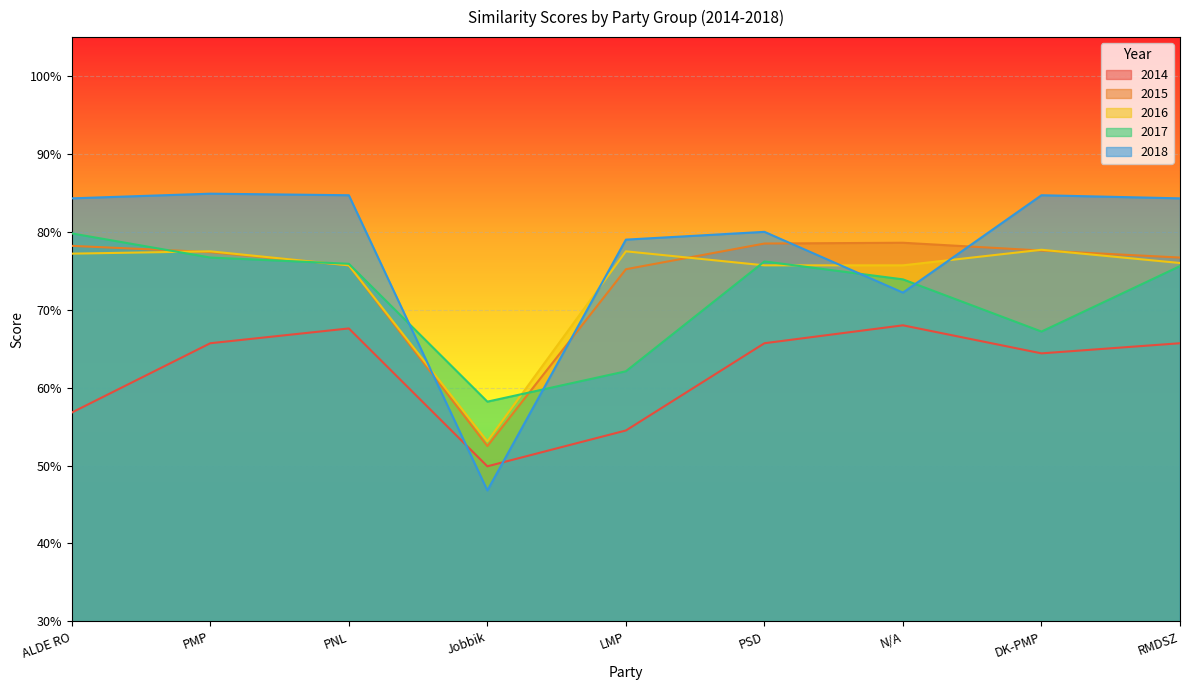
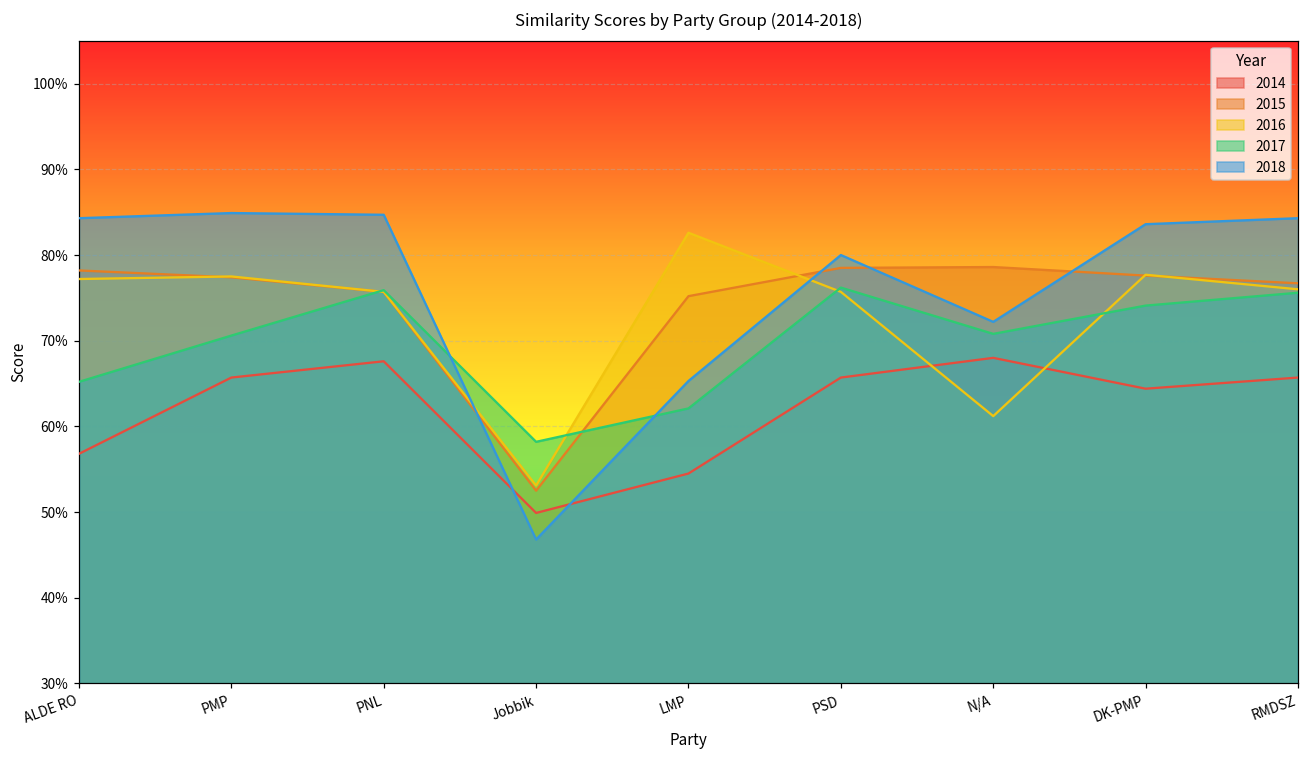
2017, ALDE RO: 80% -> 65%
2017, PMP: 77% -> 71%
2016, LMP: 78% -> 83%
2018, LMP: 79% -> 65%
2016, N/A: 76% -> 61%
2017, N/A: 74% -> 71%
2017, DK-PMP: 67% -> 74%
2018, DK-PMP: 85% -> 84%
